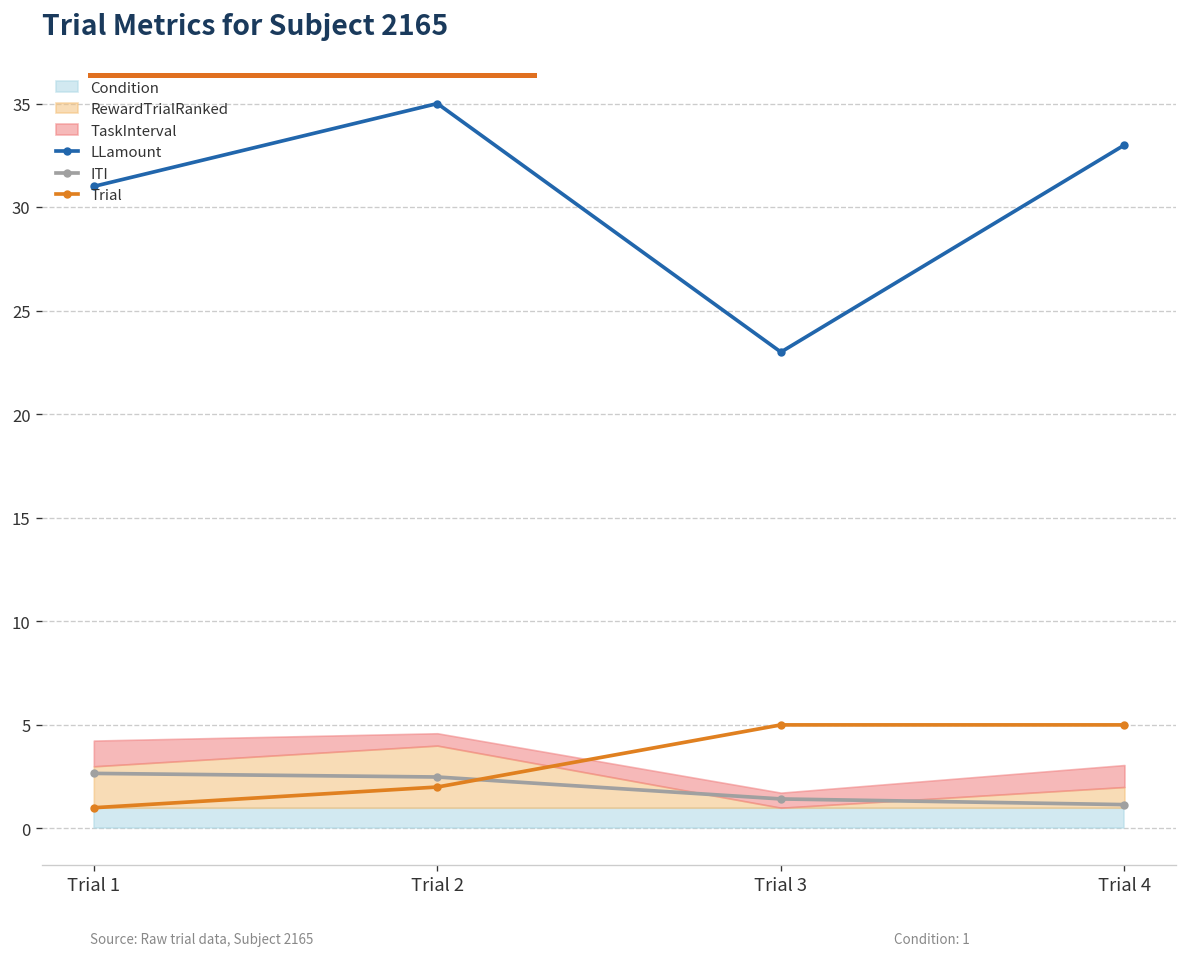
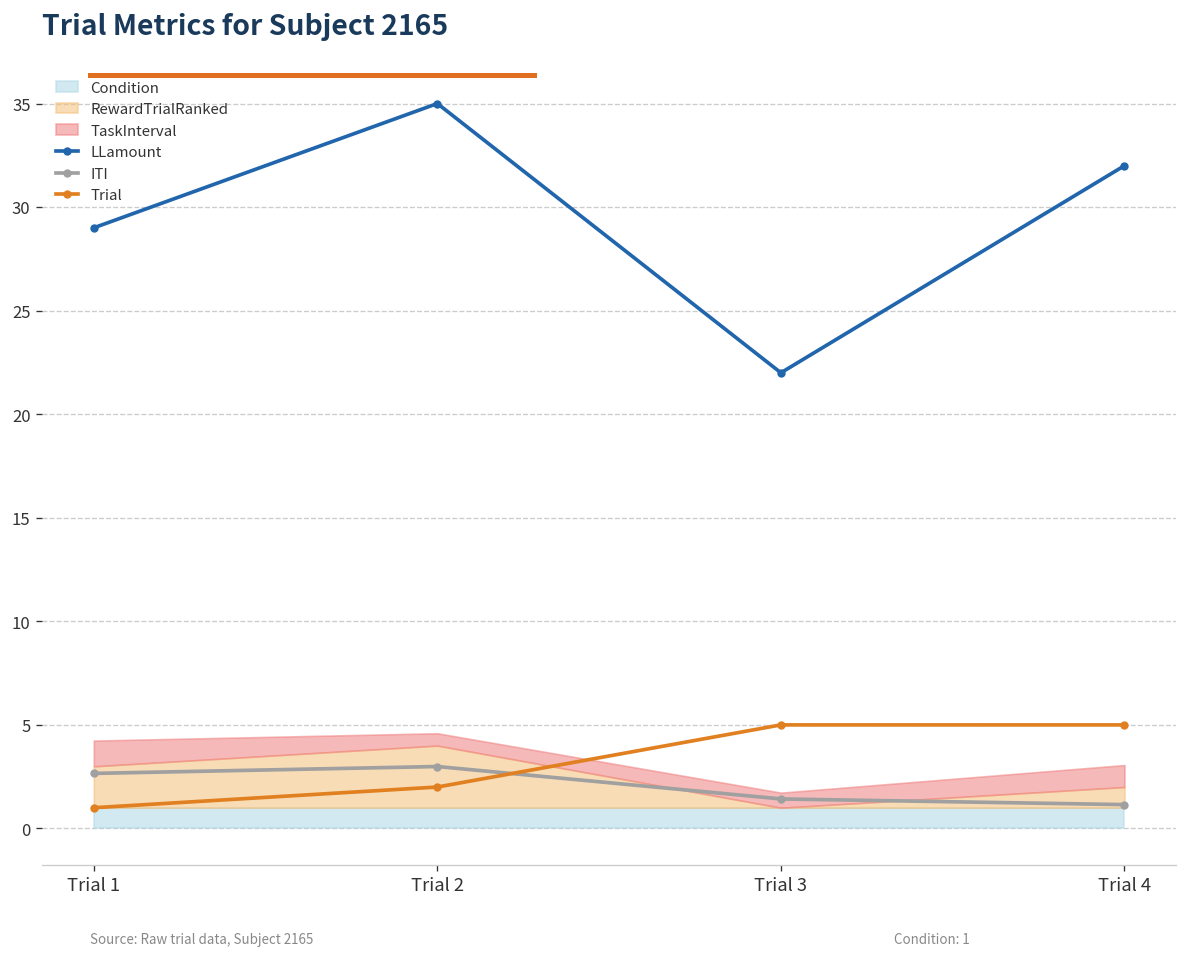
LLamount, Trial 1: 31 -> 29
ITI, Trial 2: 2.5 -> 3.0
LLamount, Trial 3: 23 -> 22
LLamount, Trial 4: 33 -> 32
